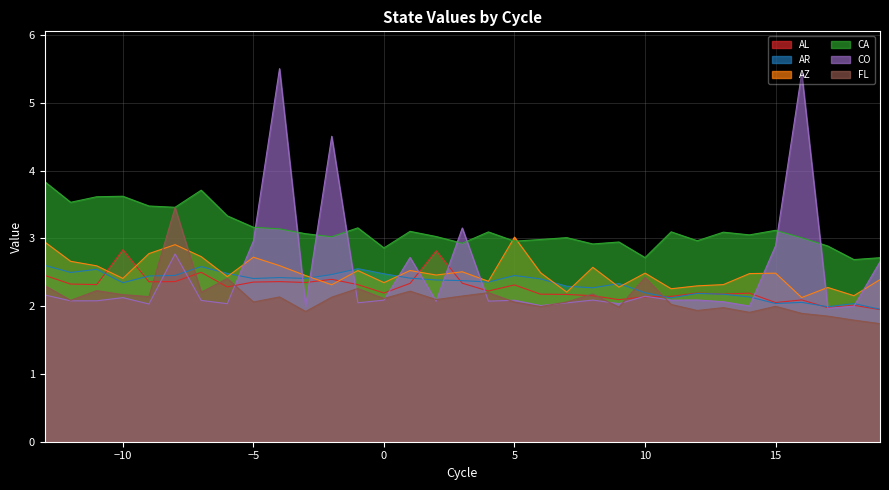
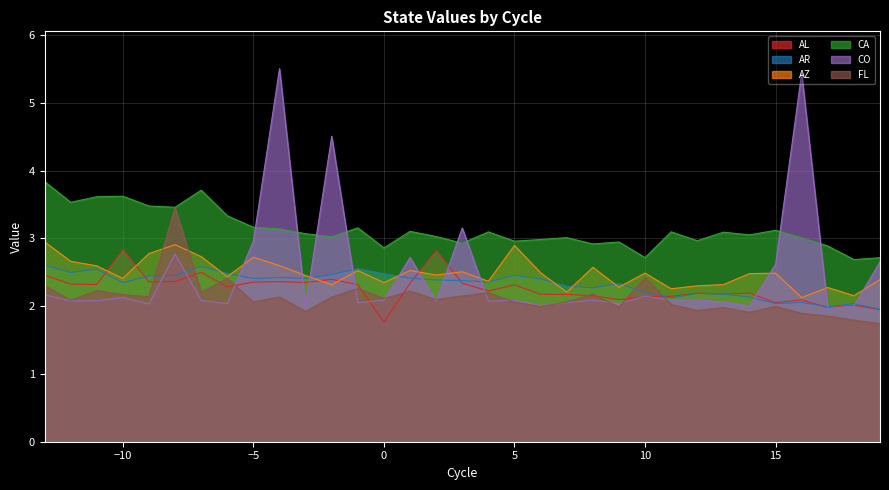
AL, 0: 2.2 -> 1.8
AZ, 5: 3.0 -> 2.9
CO, 15: 2.9 -> 2.6
